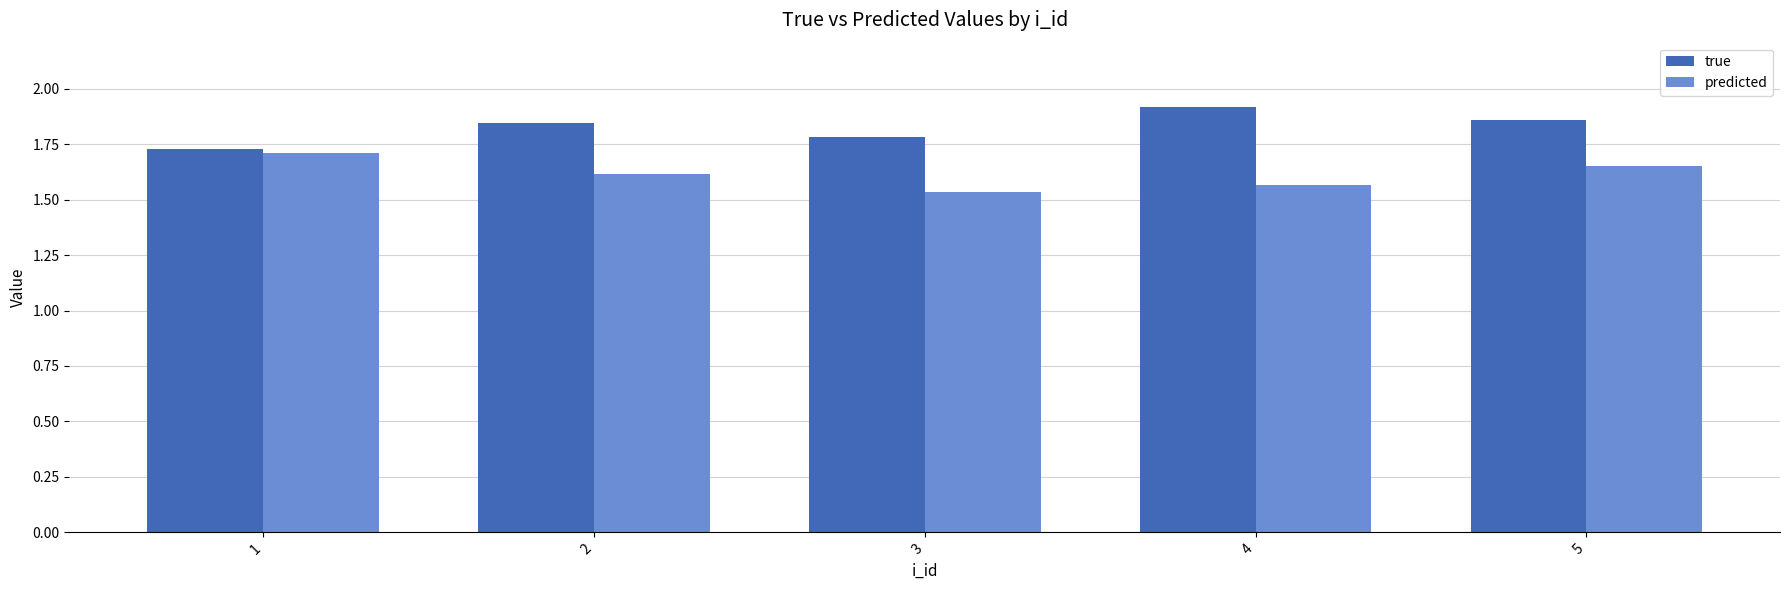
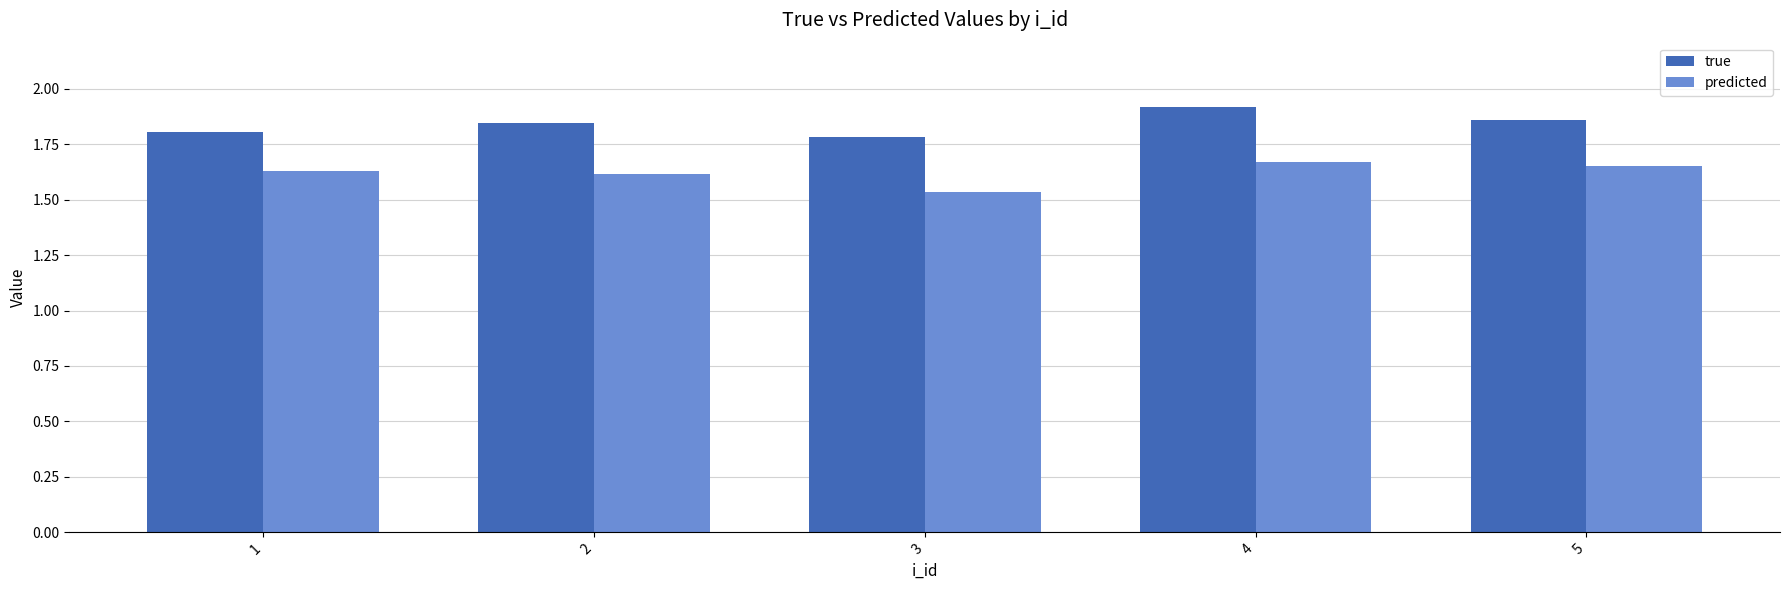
true, 1: 1.73 -> 1.80
predicted, 1: 1.71 -> 1.63
predicted, 4: 1.57 -> 1.67
